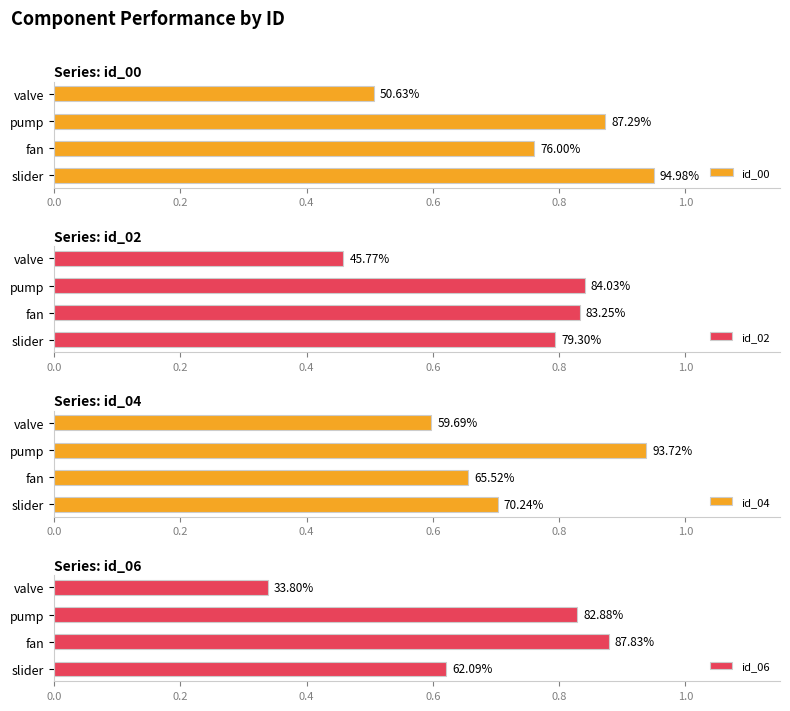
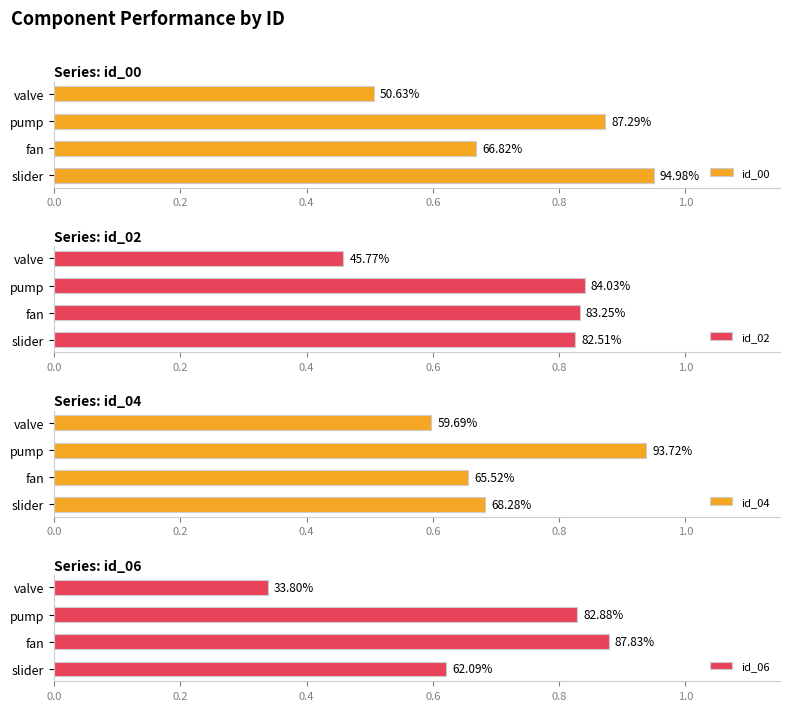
Series: id_00, fan: 76.00% -> 66.82%
Series: id_02, slider: 79.30% -> 82.51%
Series: id_04, slider: 70.24% -> 68.28%
